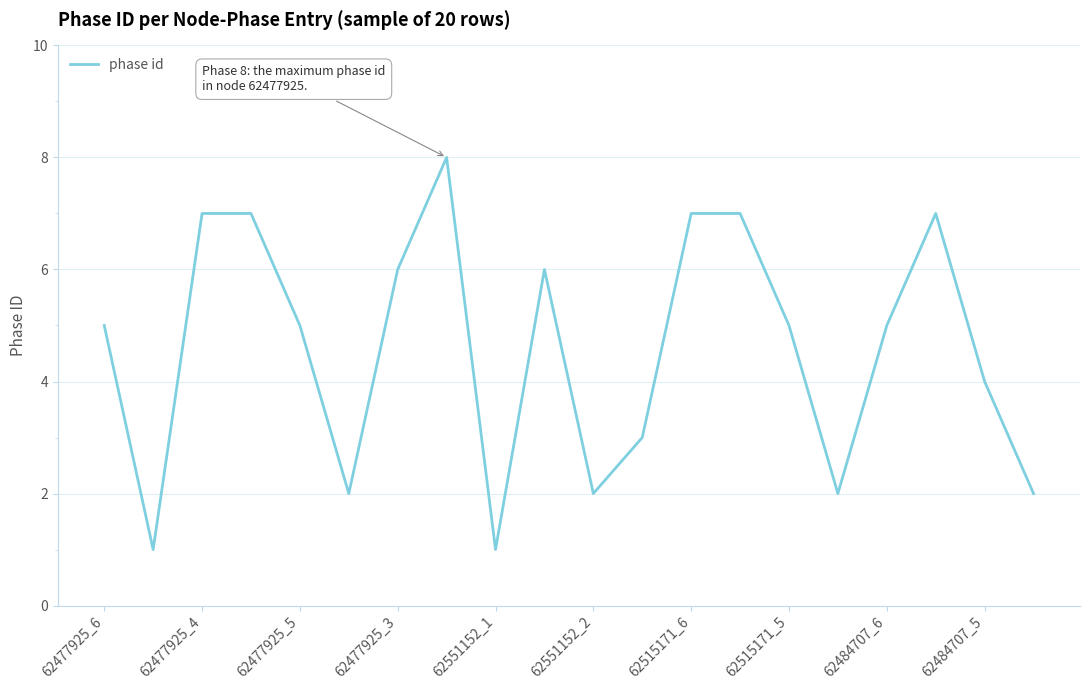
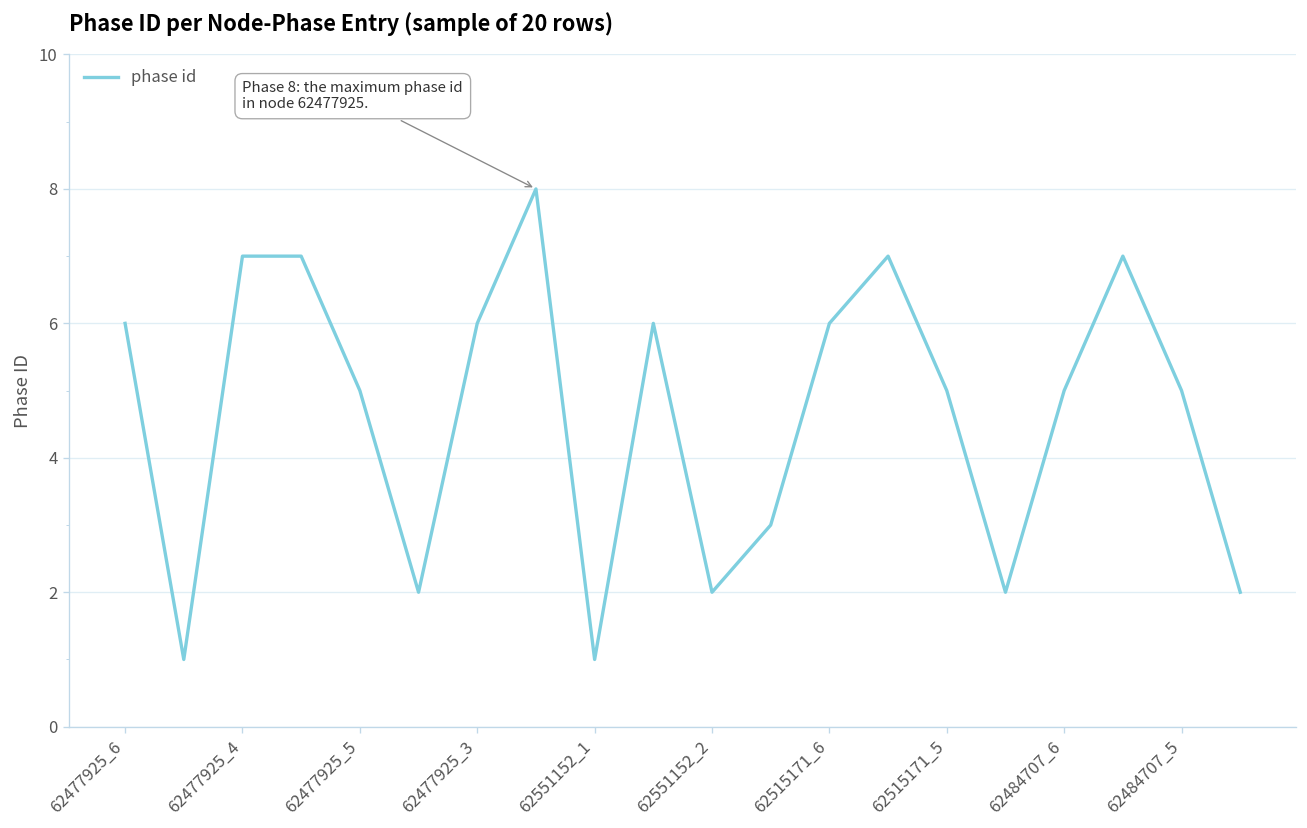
62477925_6: 5 -> 6
62515171_6: 7 -> 6
62484707_5: 4 -> 5
